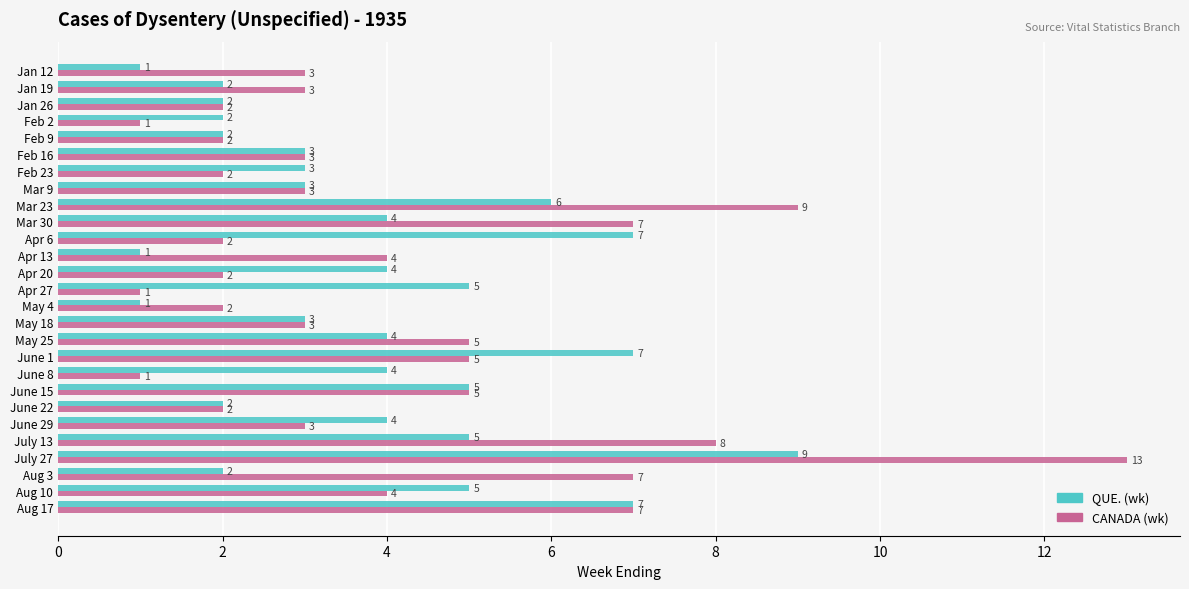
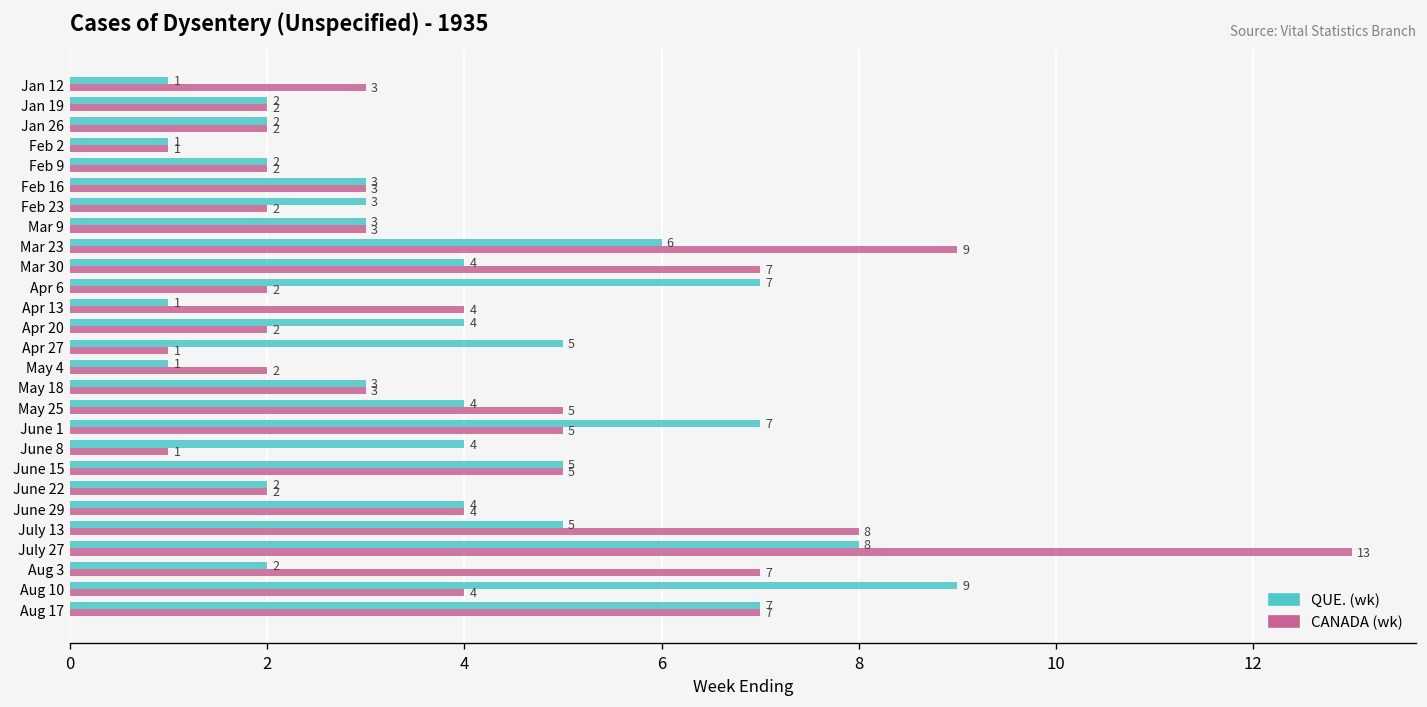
CANADA (wk), Jan 19: 3 -> 2
QUE. (wk), Feb 2: 2 -> 1
CANADA (wk), June 29: 3 -> 4
QUE. (wk), July 27: 9 -> 8
QUE. (wk), Aug 10: 5 -> 9
